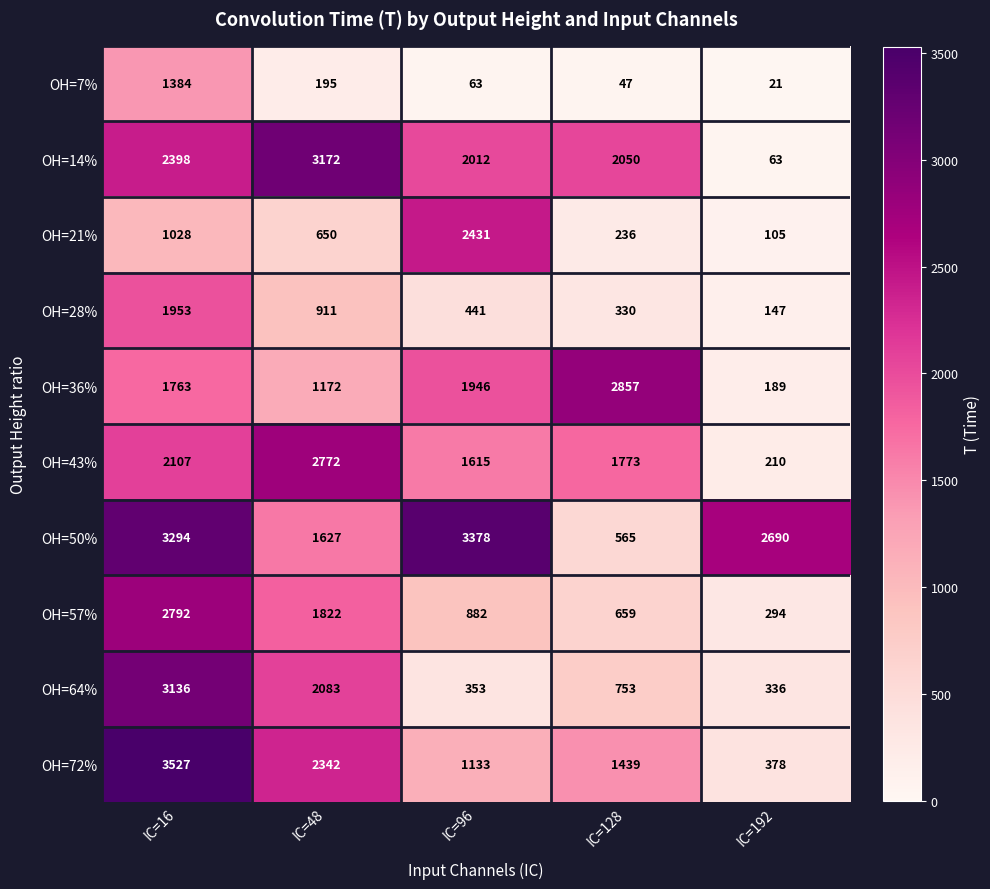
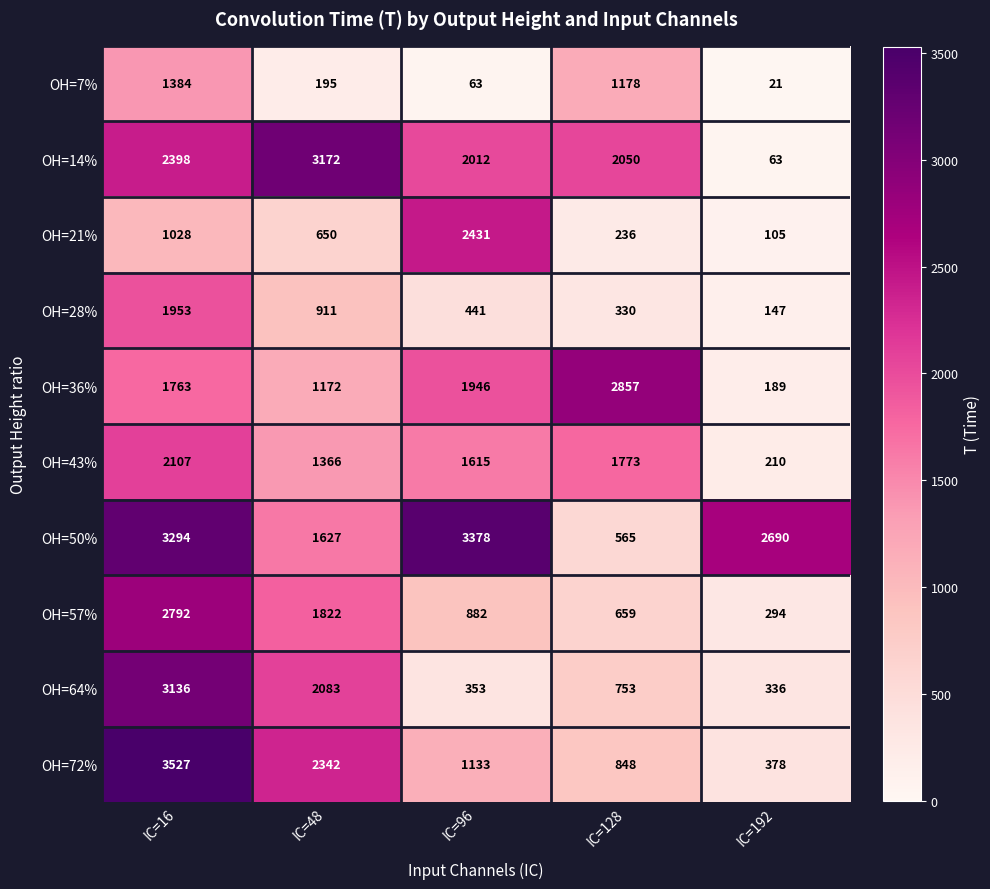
OH=7%, IC=128: 47 -> 1178
OH=43%, IC=48: 2772 -> 1366
OH=72%, IC=128: 1439 -> 848
